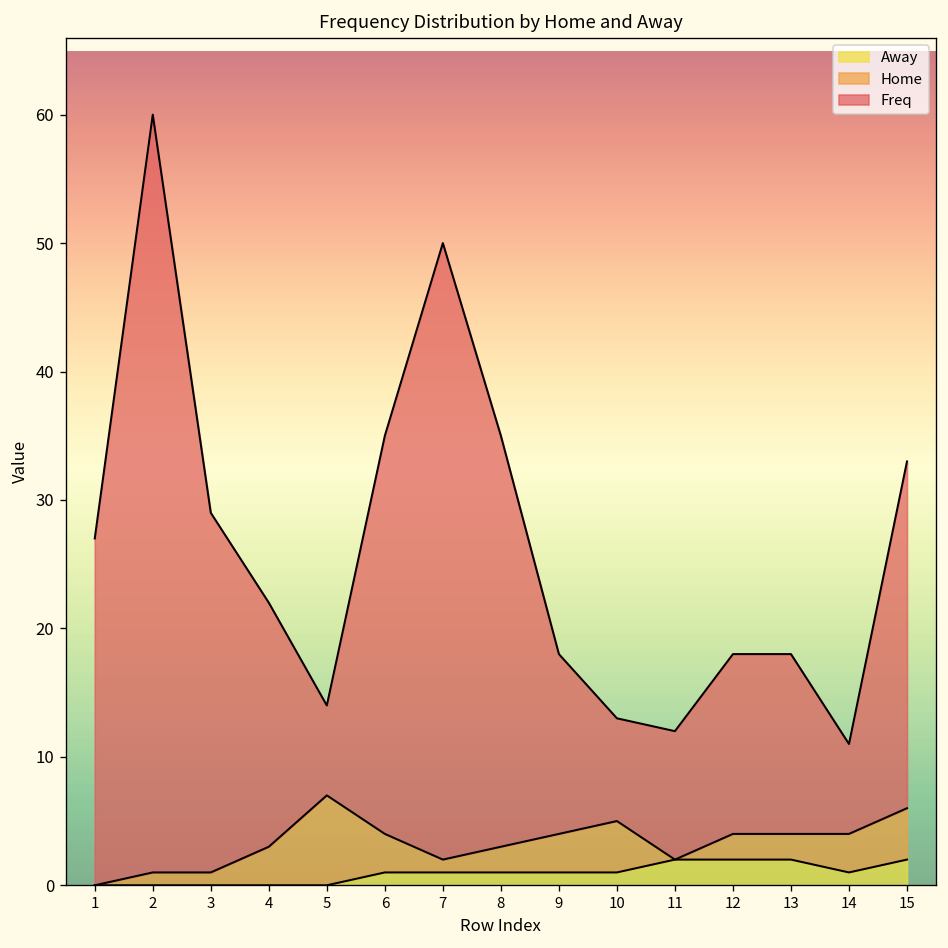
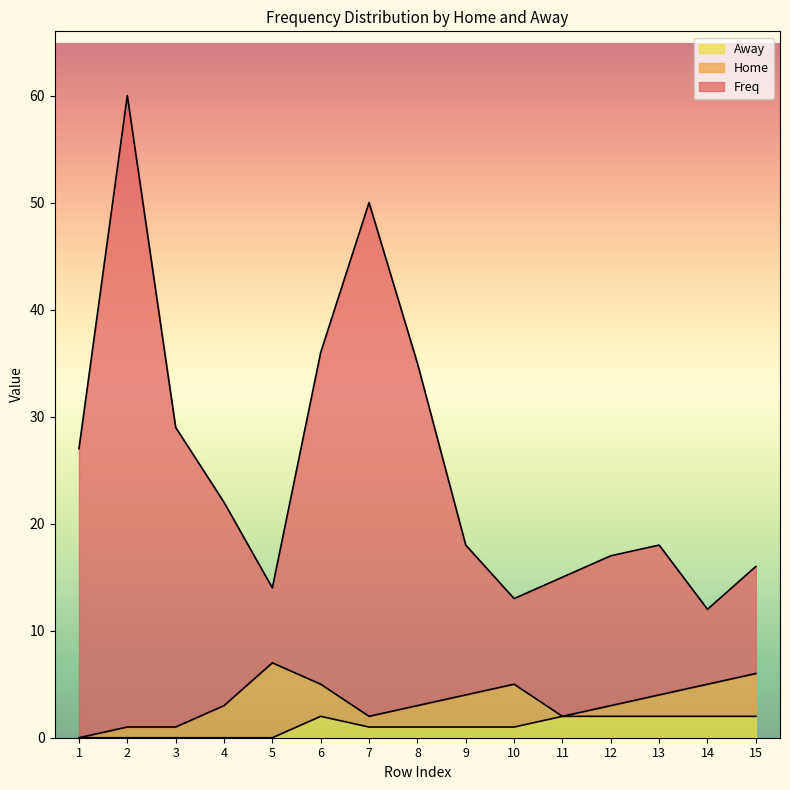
Away, 6: 1 -> 2
Freq, 11: 10 -> 13
Home, 12: 2 -> 1
Away, 14: 1 -> 2
Freq, 15: 27 -> 10
